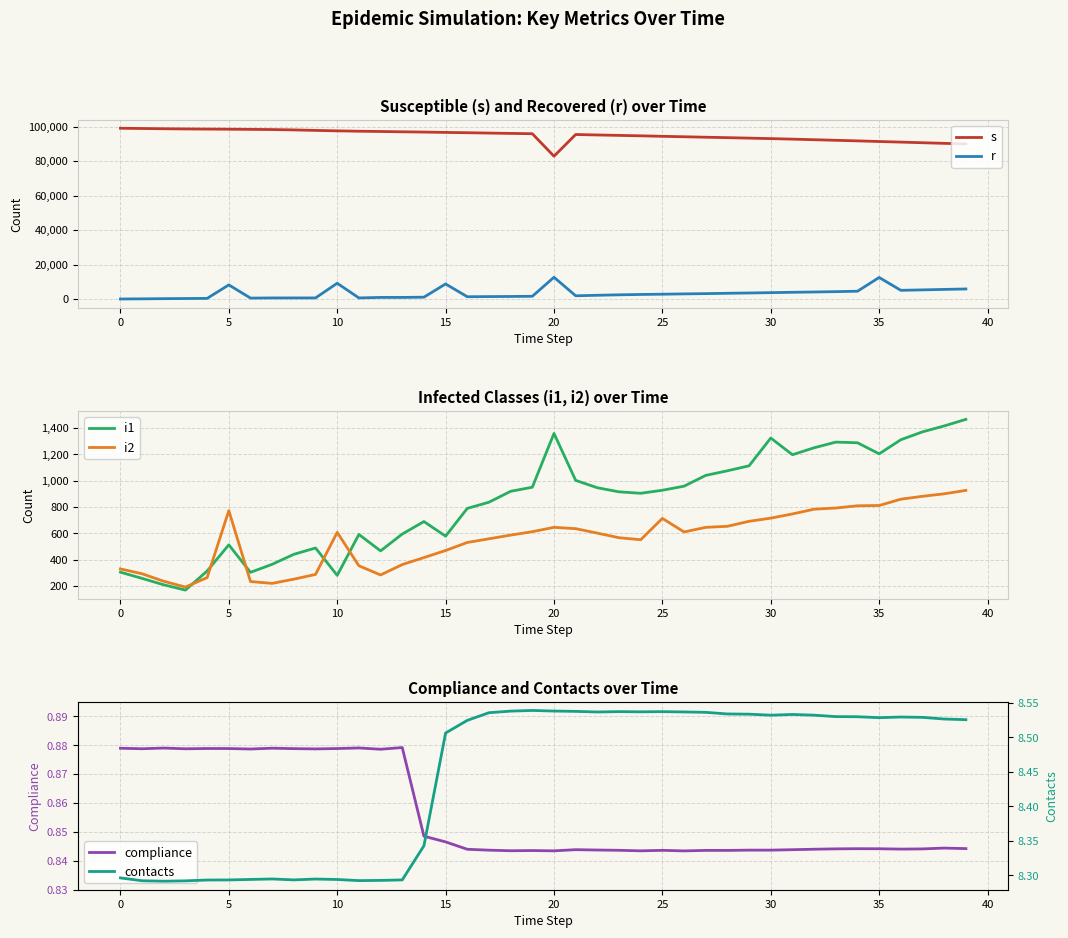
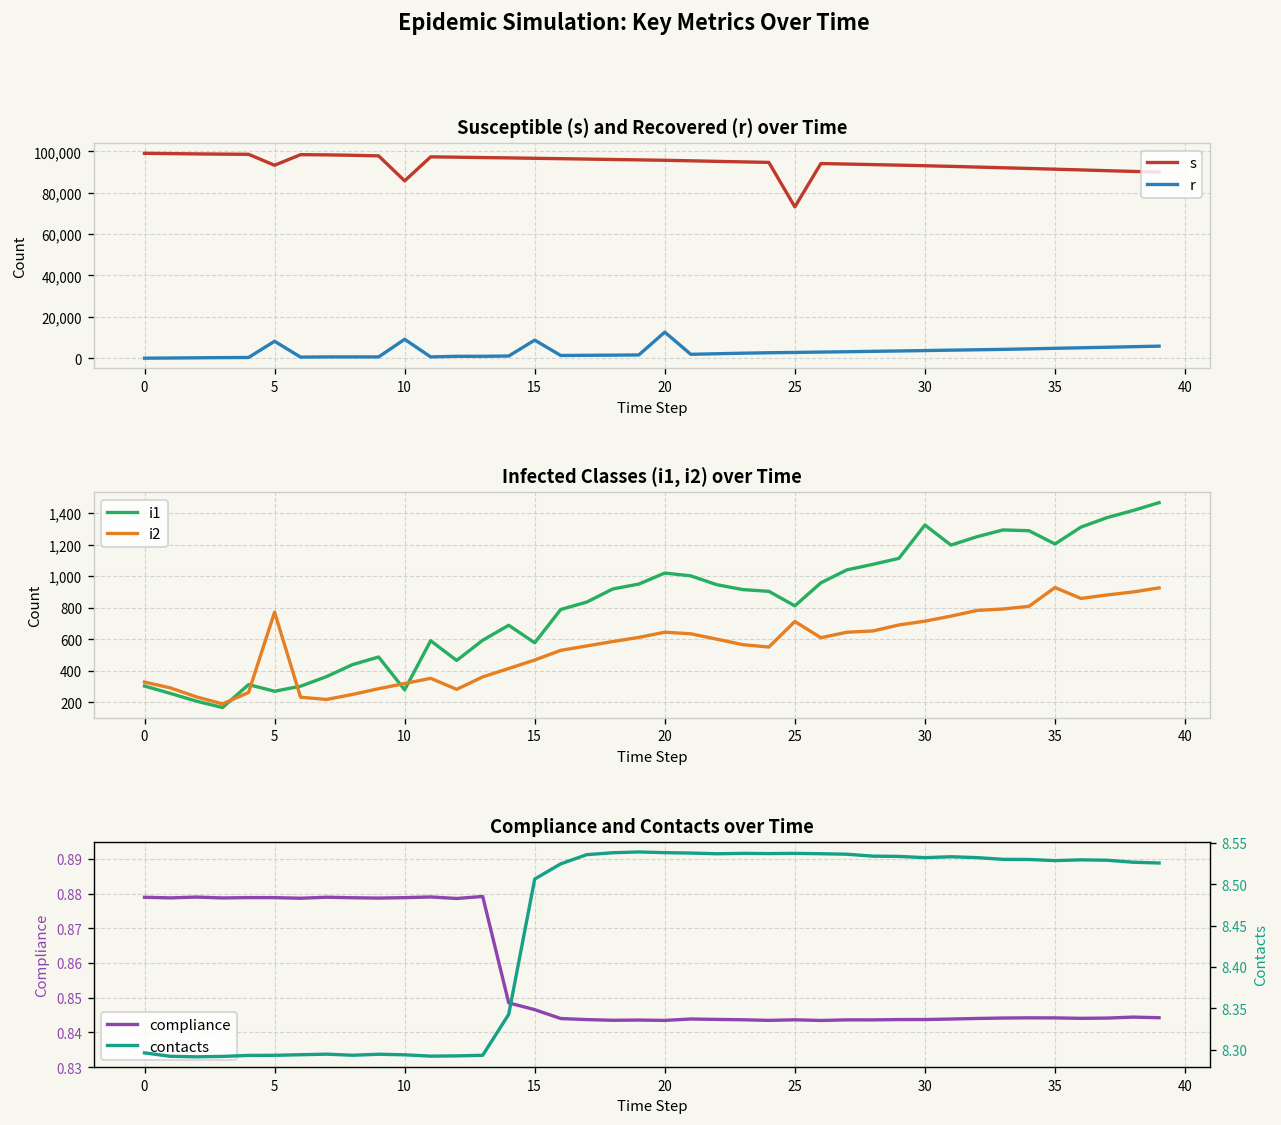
Susceptible (s) and Recovered (r) over Time, s, 5: 99,000 -> 93,000
Susceptible (s) and Recovered (r) over Time, s, 10: 98,000 -> 86,000
Susceptible (s) and Recovered (r) over Time, s, 20: 83,000 -> 96,000
Susceptible (s) and Recovered (r) over Time, s, 25: 94,000 -> 73,000
Susceptible (s) and Recovered (r) over Time, r, 35: 12,000 -> 5,000
Infected Classes (i1, i2) over Time, i1, 5: 510 -> 270
Infected Classes (i1, i2) over Time, i2, 10: 610 -> 320
Infected Classes (i1, i2) over Time, i1, 20: 1,360 -> 1,020
Infected Classes (i1, i2) over Time, i1, 25: 930 -> 810
Infected Classes (i1, i2) over Time, i2, 35: 810 -> 930
